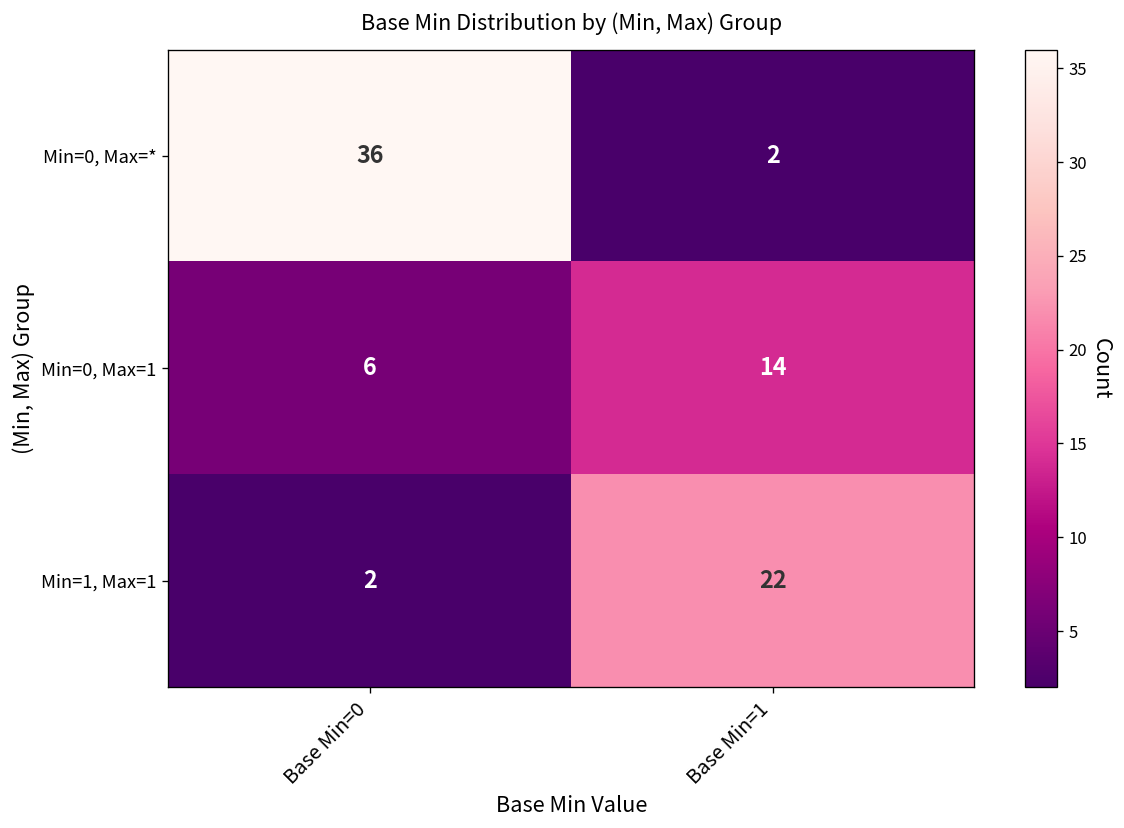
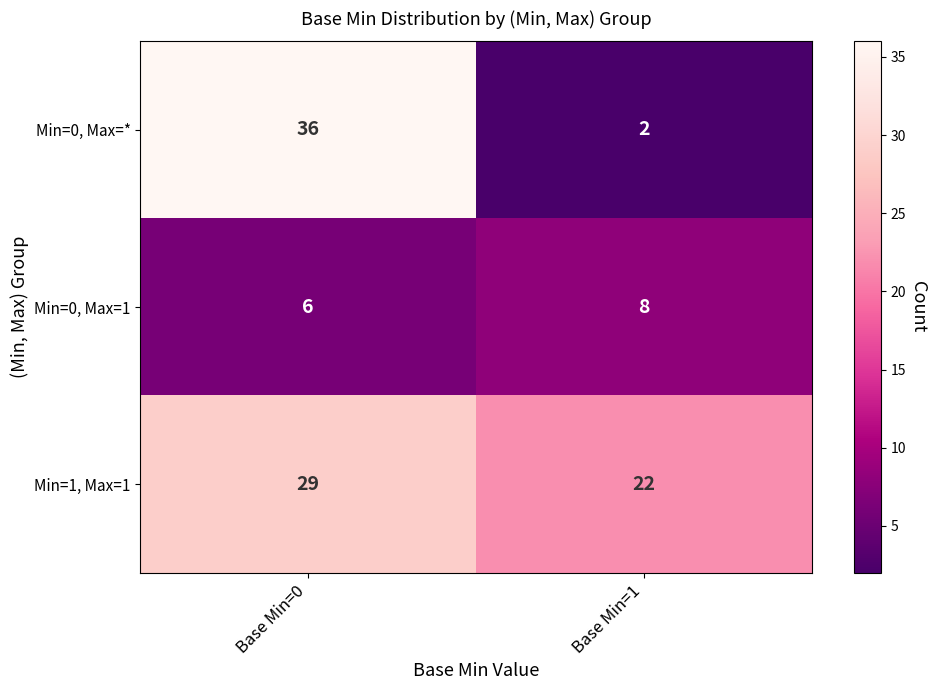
Min=0, Max=1, Base Min=1: 14 -> 8
Min=1, Max=1, Base Min=0: 2 -> 29
